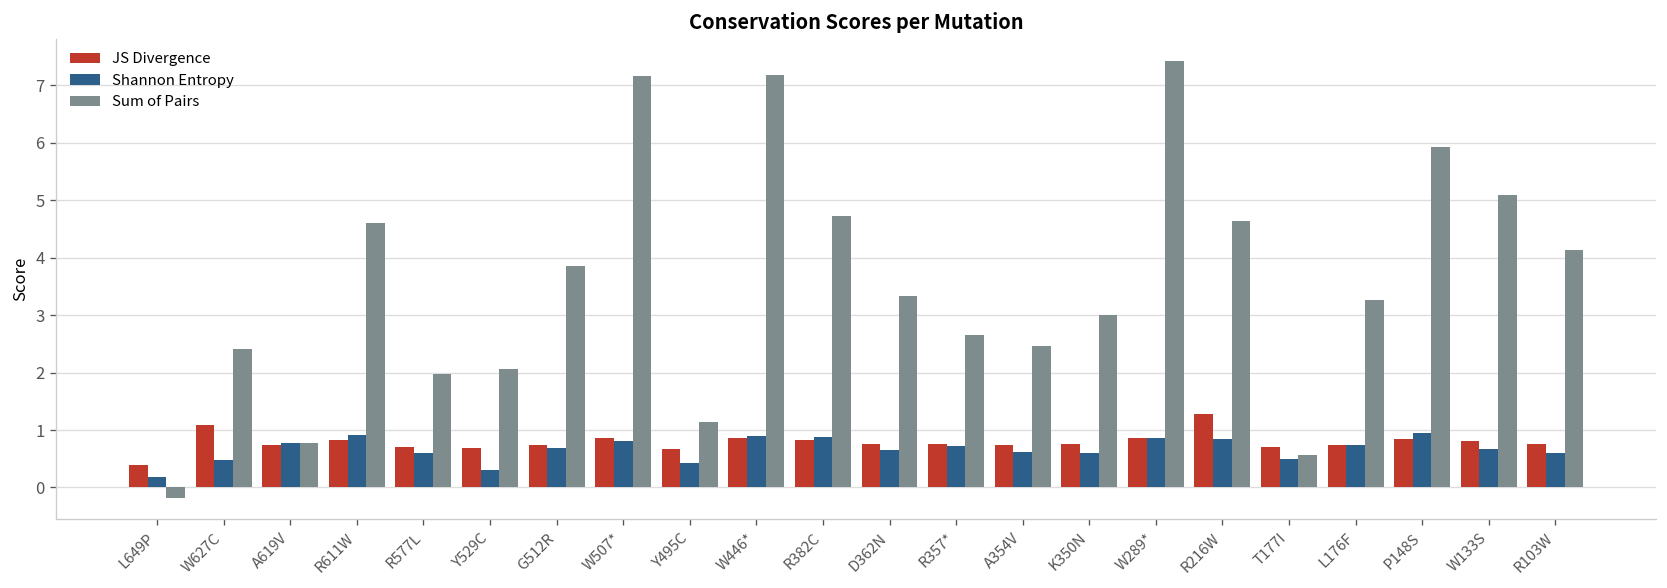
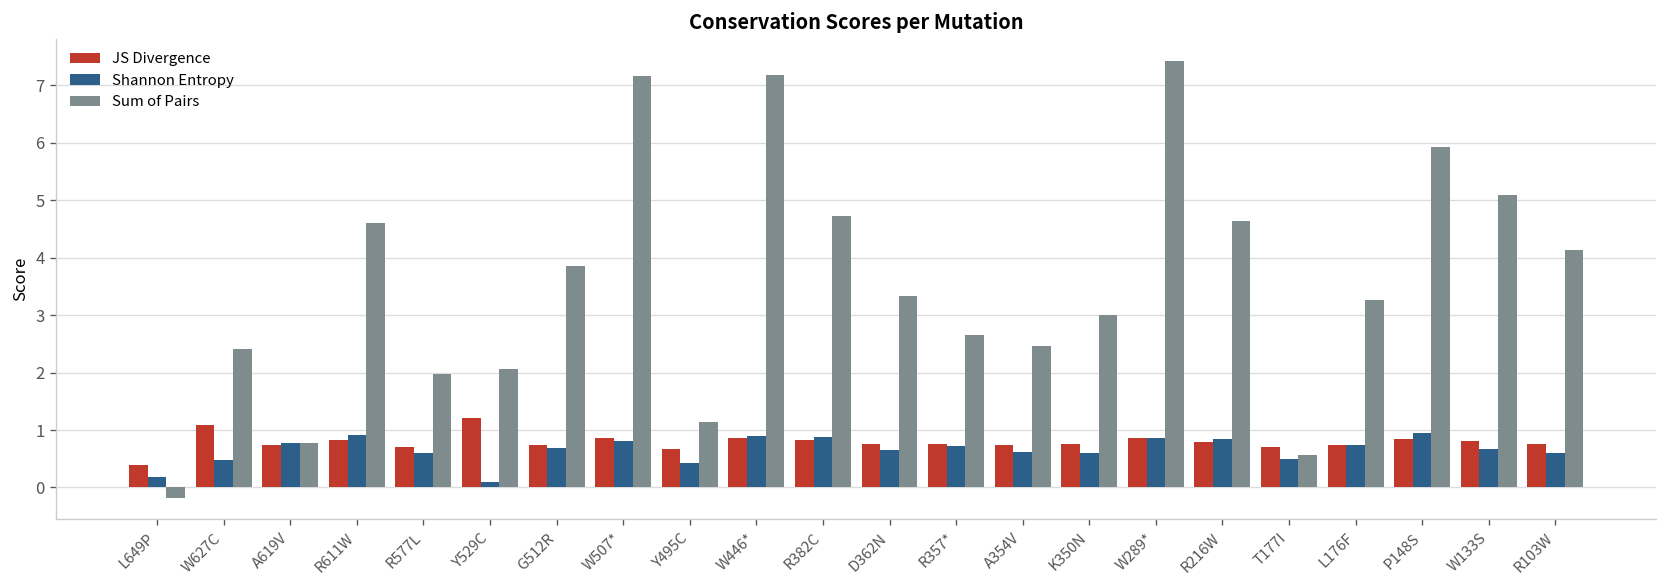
JS Divergence, Y529C: 0.7 -> 1.2
Shannon Entropy, Y529C: 0.3 -> 0.1
JS Divergence, R216W: 1.3 -> 0.8
